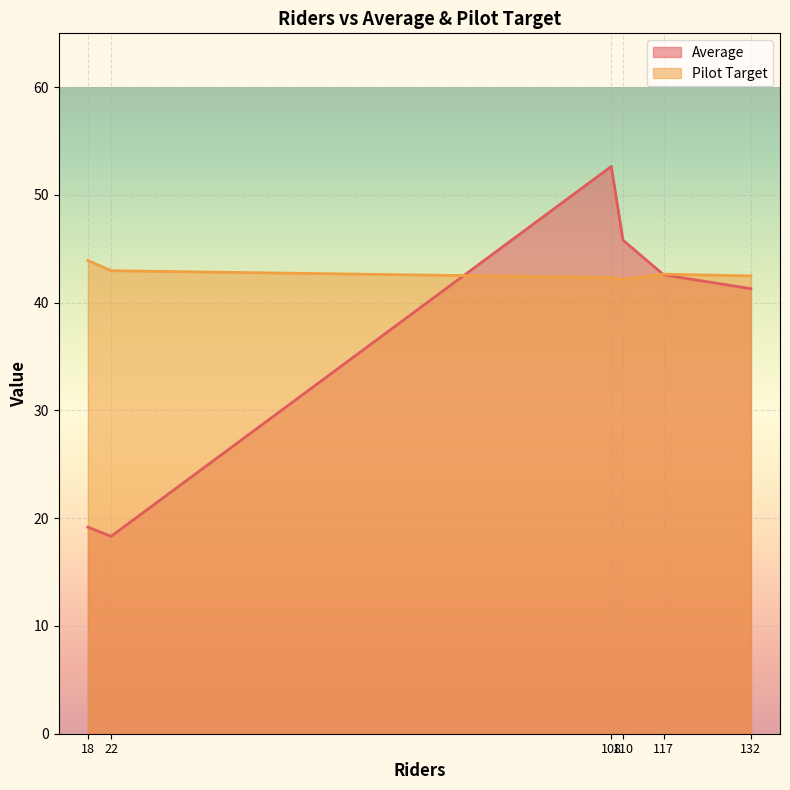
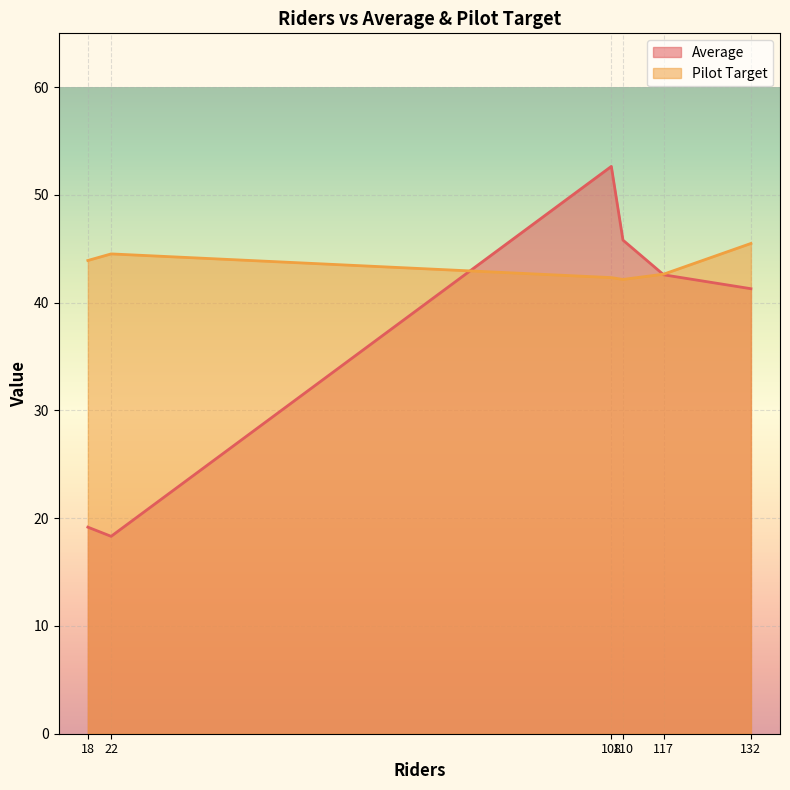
Pilot Target, 22: 43.0 -> 44.5
Pilot Target, 132: 42.5 -> 45.5
